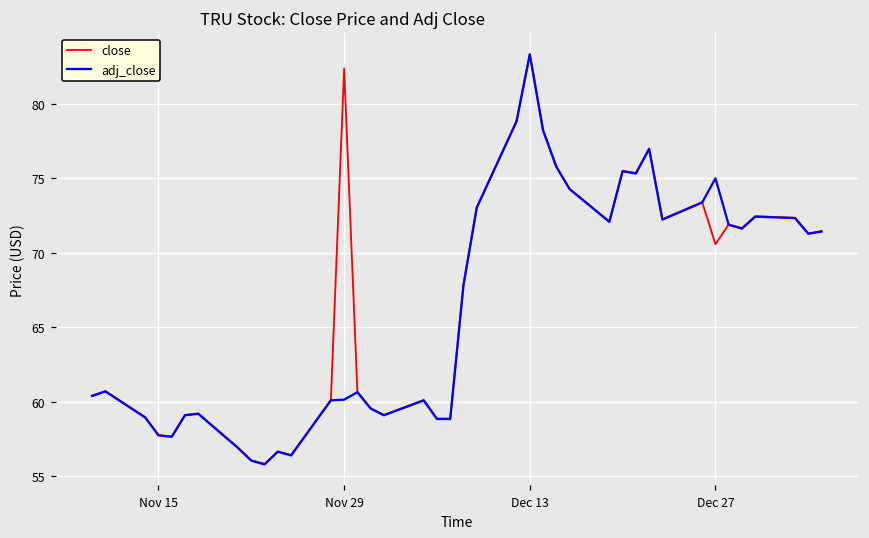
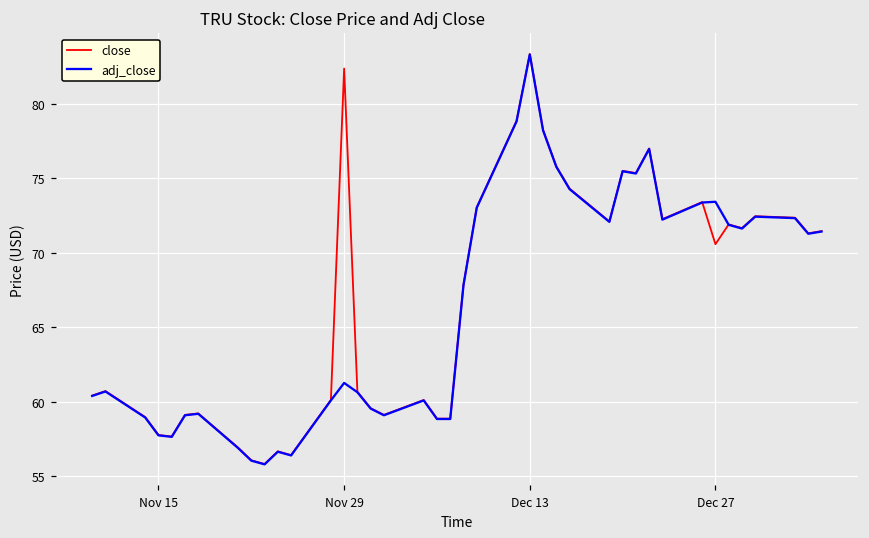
adj_close, Nov 29: 60.1 -> 61.2
adj_close, Dec 27: 75.0 -> 73.4
